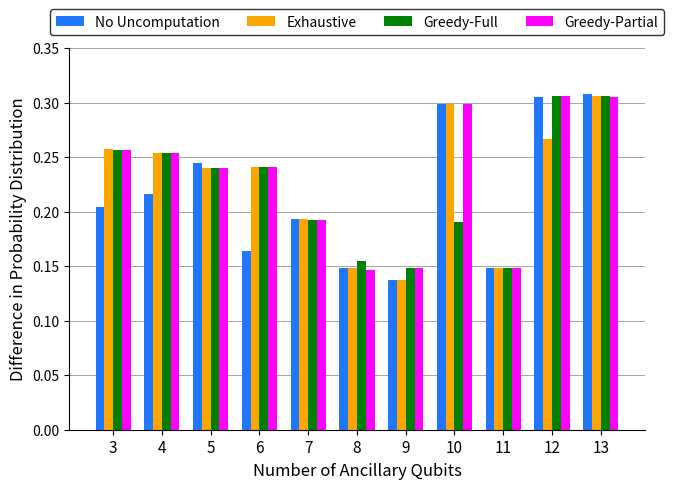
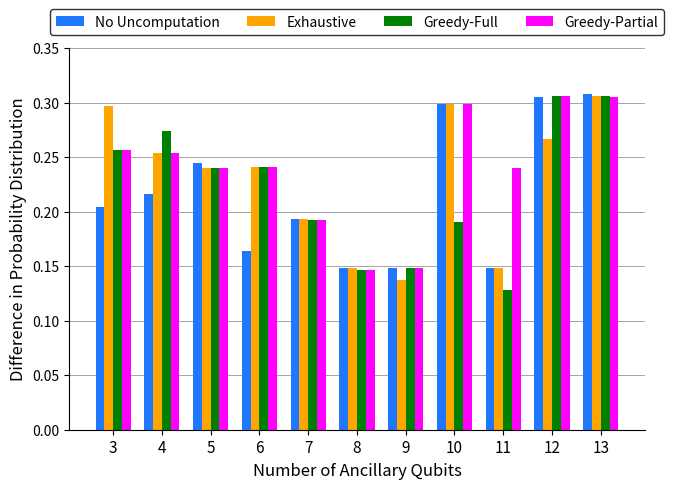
Exhaustive, 3: 0.258 -> 0.297
Greedy-Full, 4: 0.254 -> 0.274
Greedy-Full, 8: 0.155 -> 0.147
No Uncomputation, 9: 0.137 -> 0.148
Greedy-Full, 11: 0.148 -> 0.128
Greedy-Partial, 11: 0.148 -> 0.240
